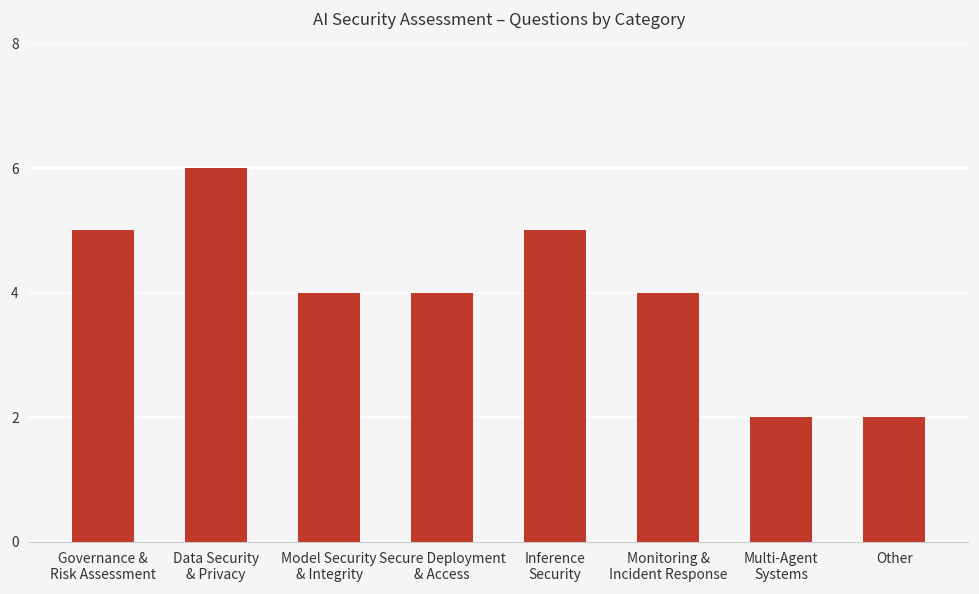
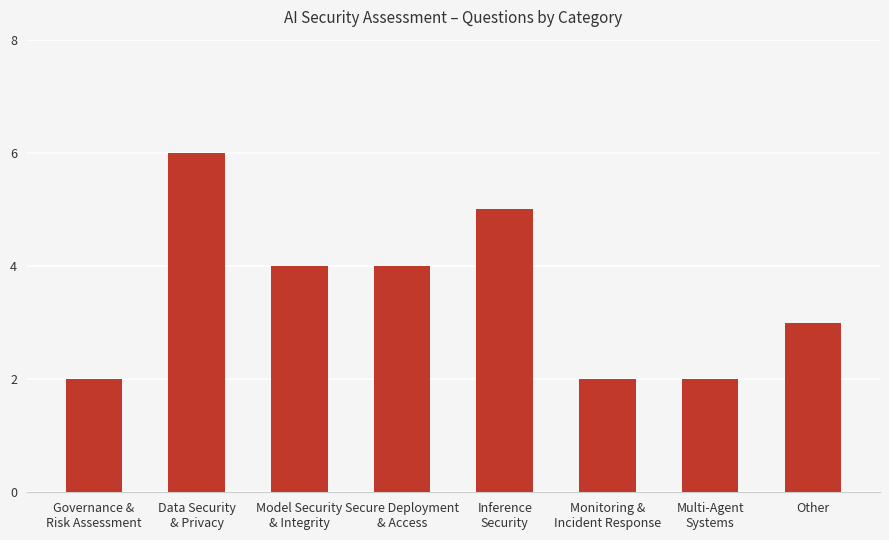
Governance & Risk Assessment: 5 -> 2
Monitoring & Incident Response: 4 -> 2
Other: 2 -> 3
